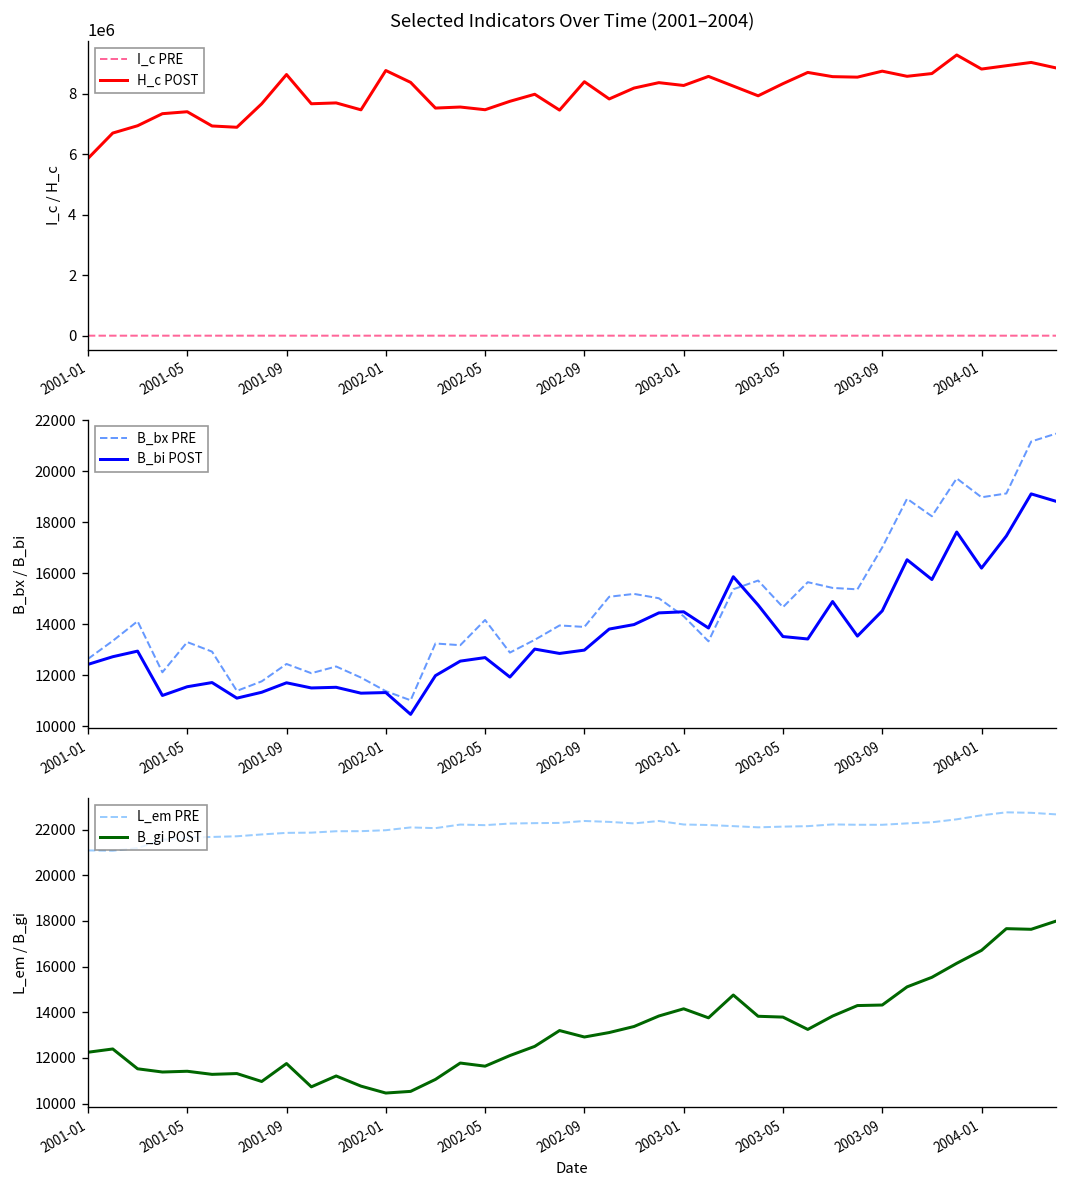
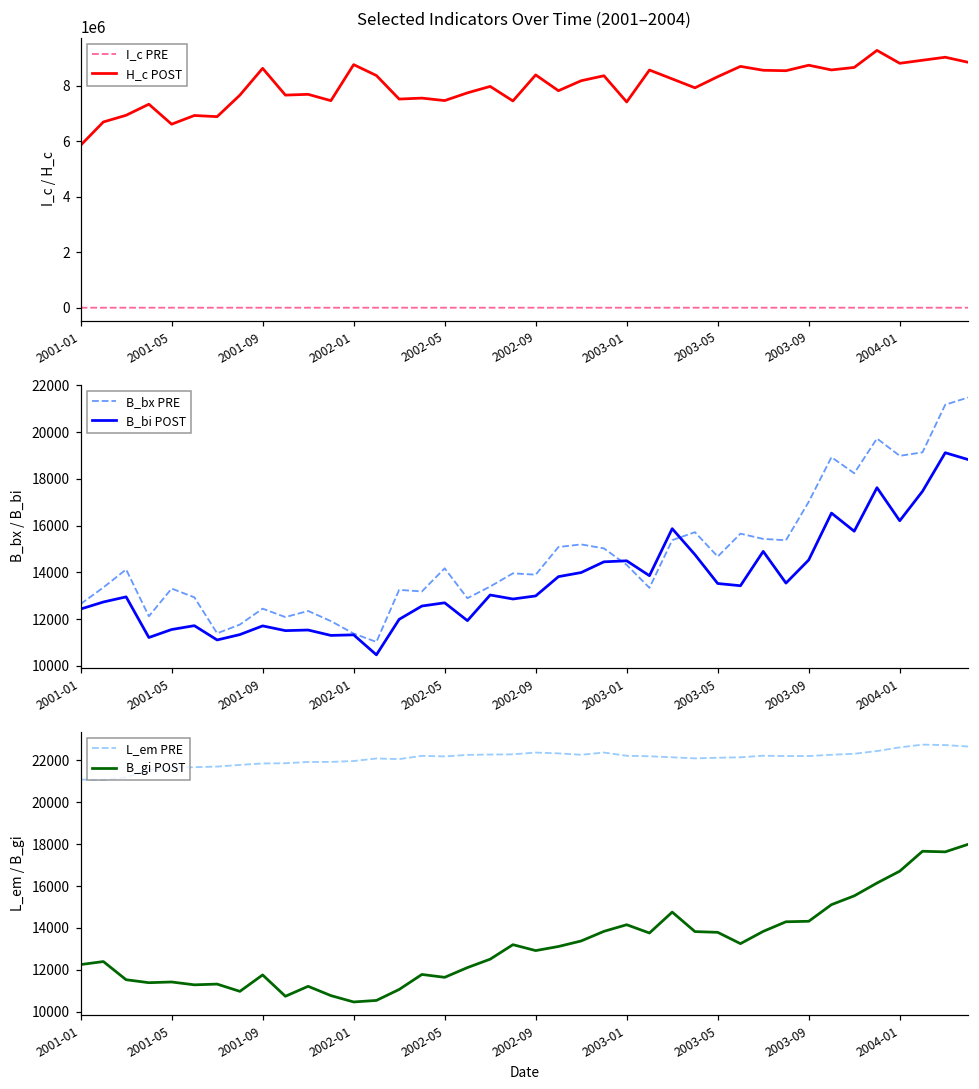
Selected Indicators Over Time (2001–2004), H_c POST, 2001-05: 7400000 -> 6600000
Selected Indicators Over Time (2001–2004), H_c POST, 2003-01: 8300000 -> 7400000
